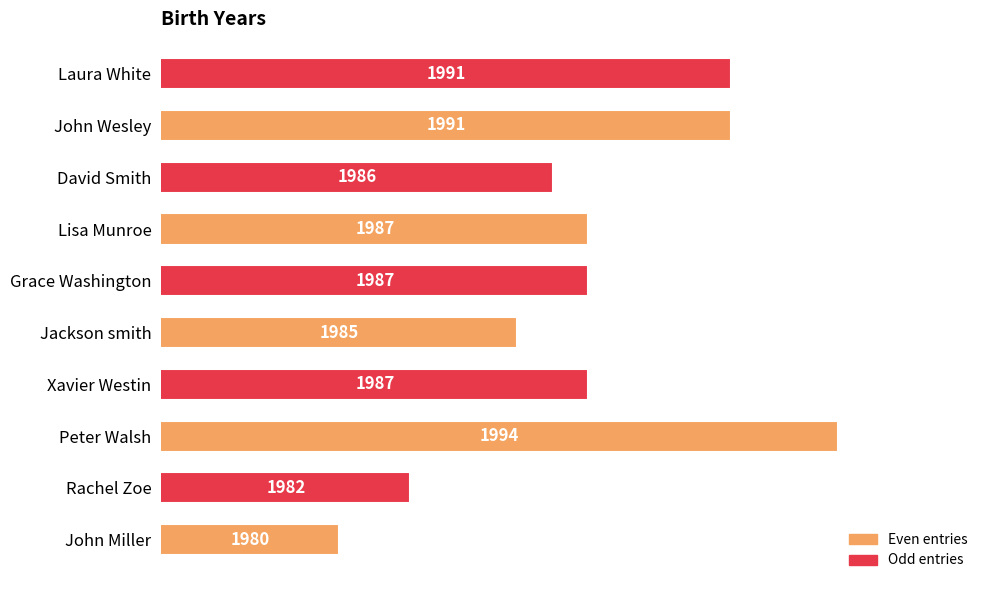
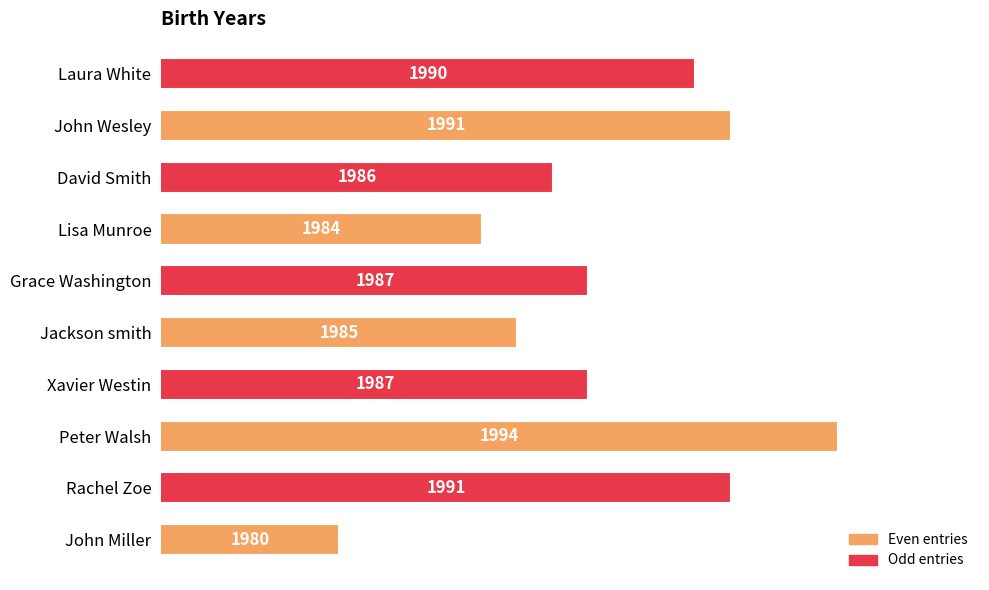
Laura White: 1991 -> 1990
Lisa Munroe: 1987 -> 1984
Rachel Zoe: 1982 -> 1991
